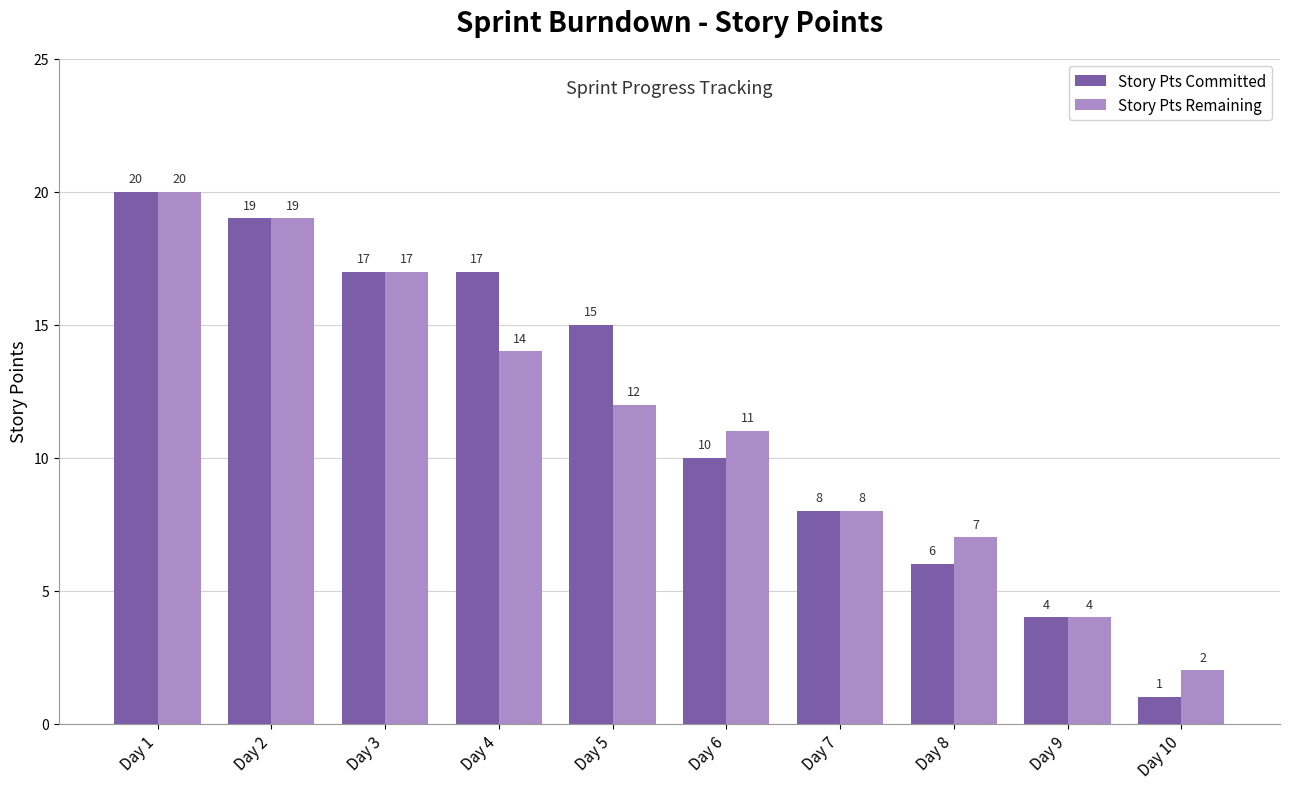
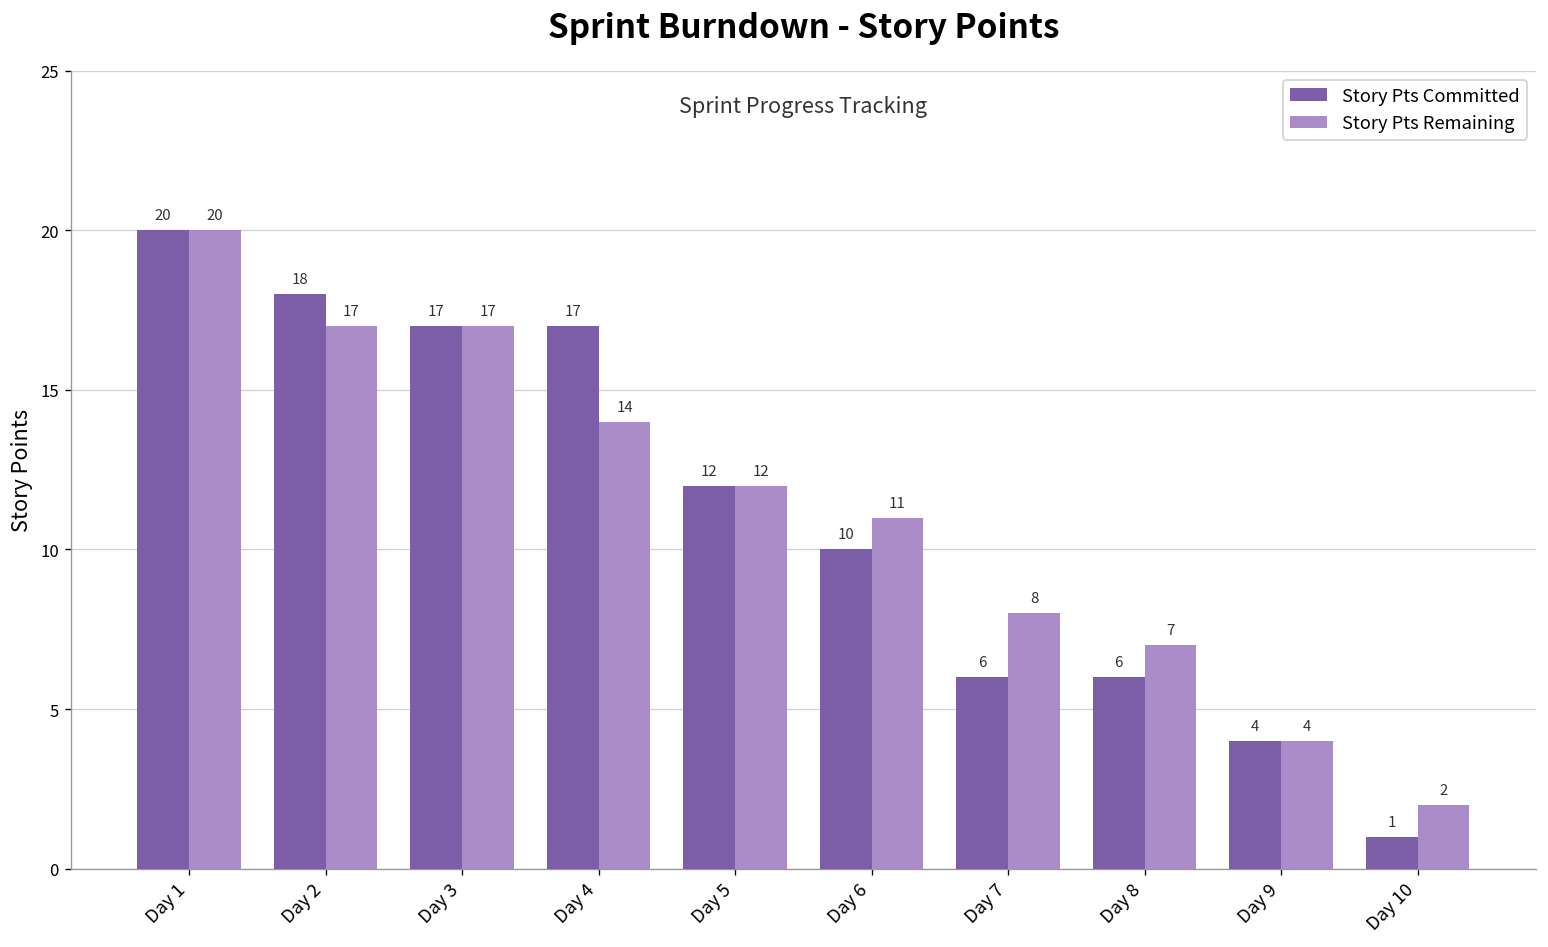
Story Pts Committed, Day 2: 19 -> 18
Story Pts Remaining, Day 2: 19 -> 17
Story Pts Committed, Day 5: 15 -> 12
Story Pts Committed, Day 7: 8 -> 6
